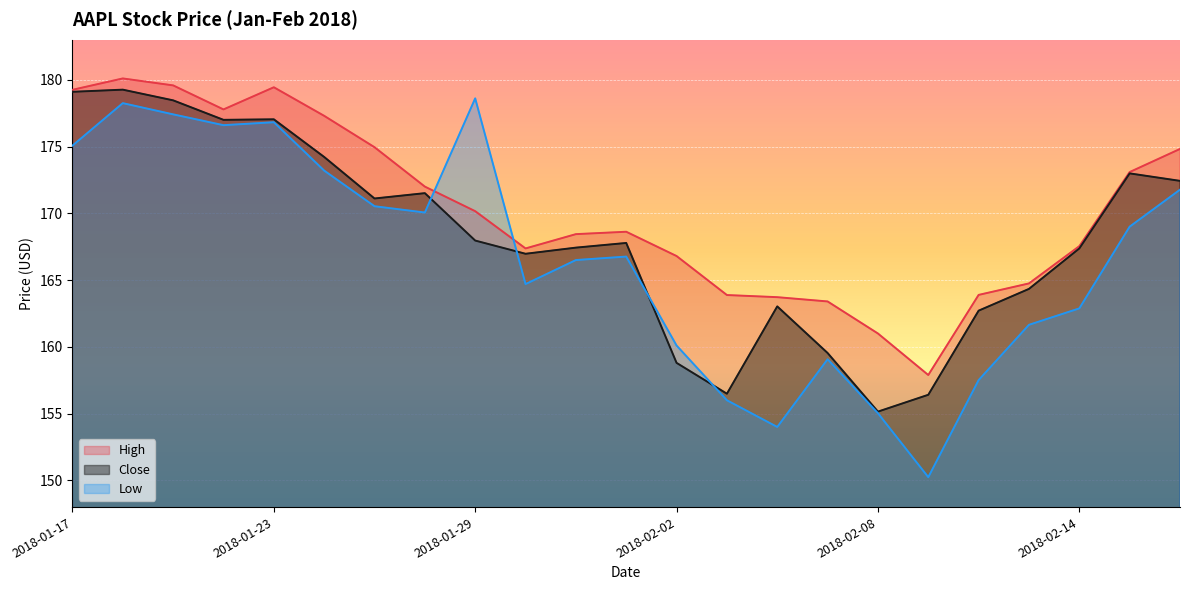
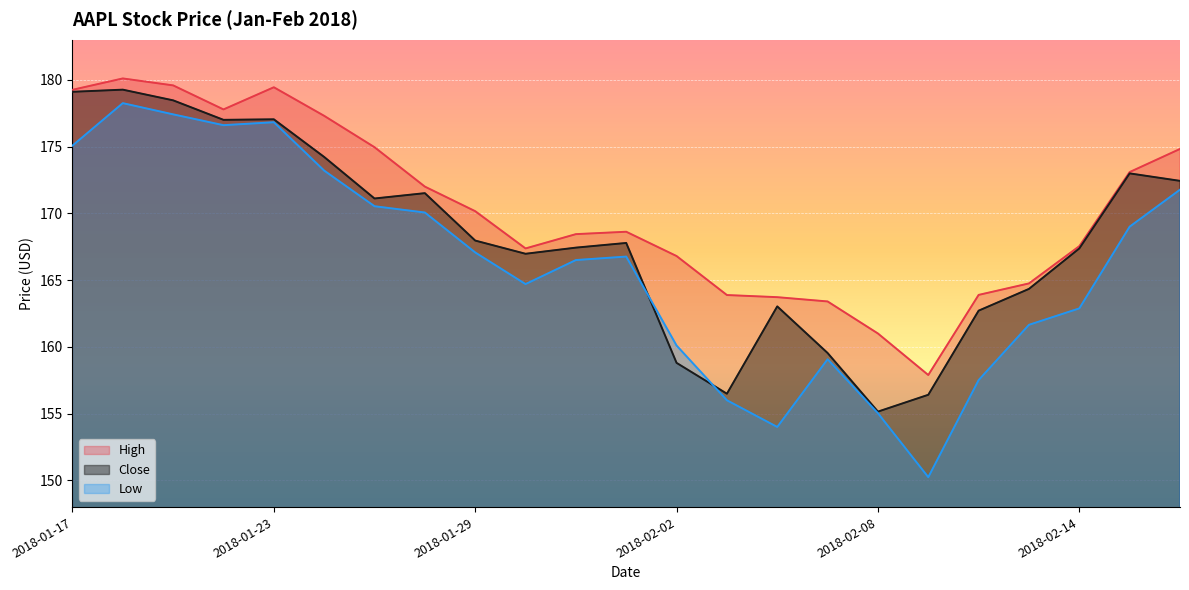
Low, 2018-01-29: 178.6 -> 167.1
